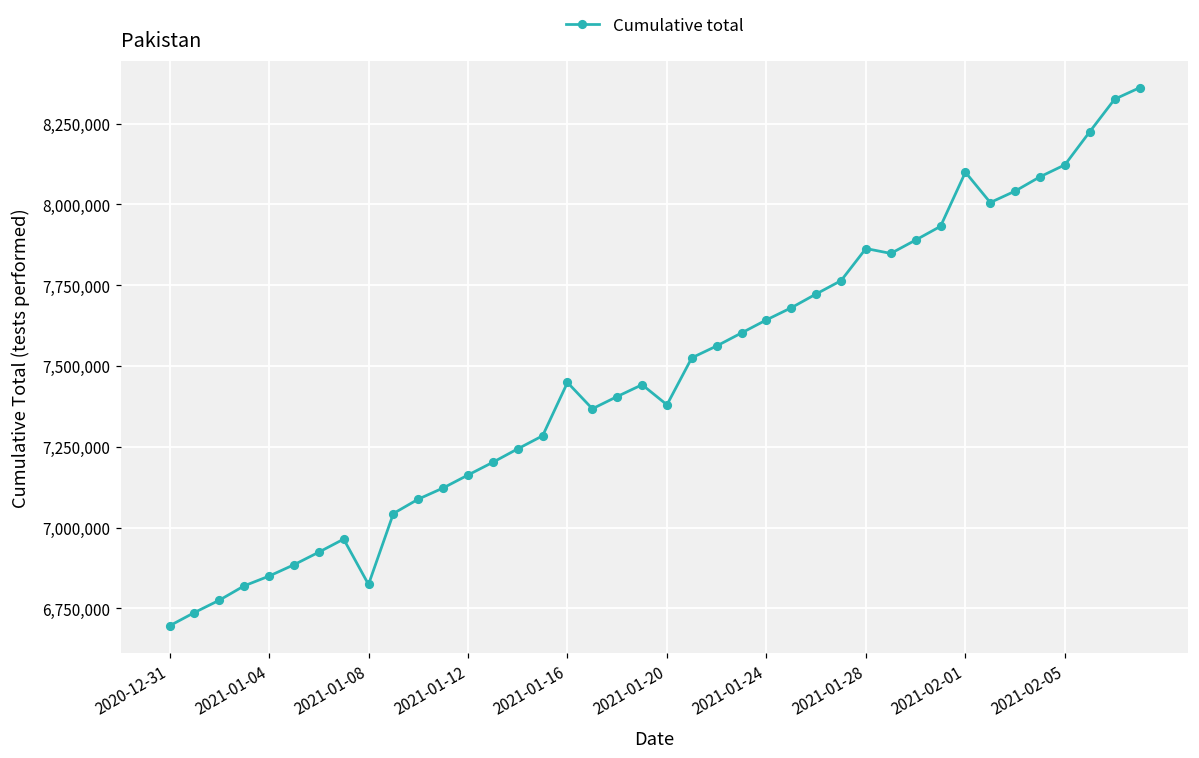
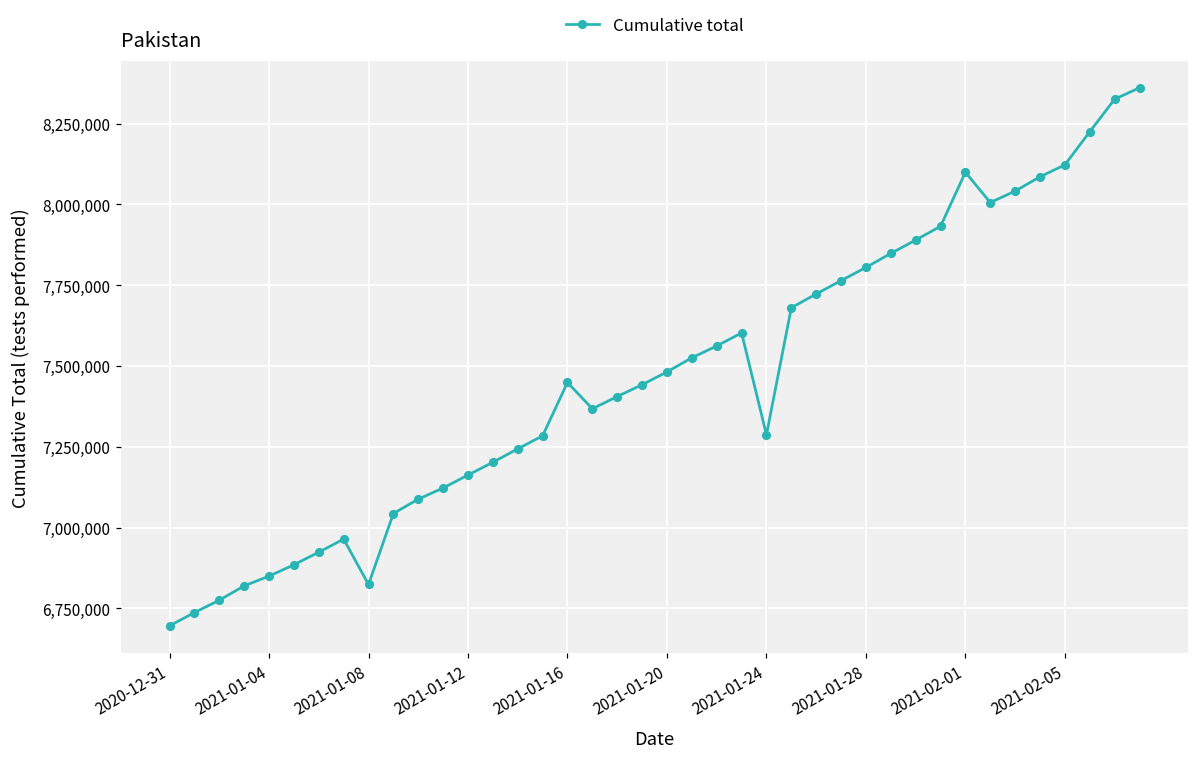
2021-01-20: 7,380,000 -> 7,480,000
2021-01-24: 7,640,000 -> 7,290,000
2021-01-28: 7,860,000 -> 7,800,000
